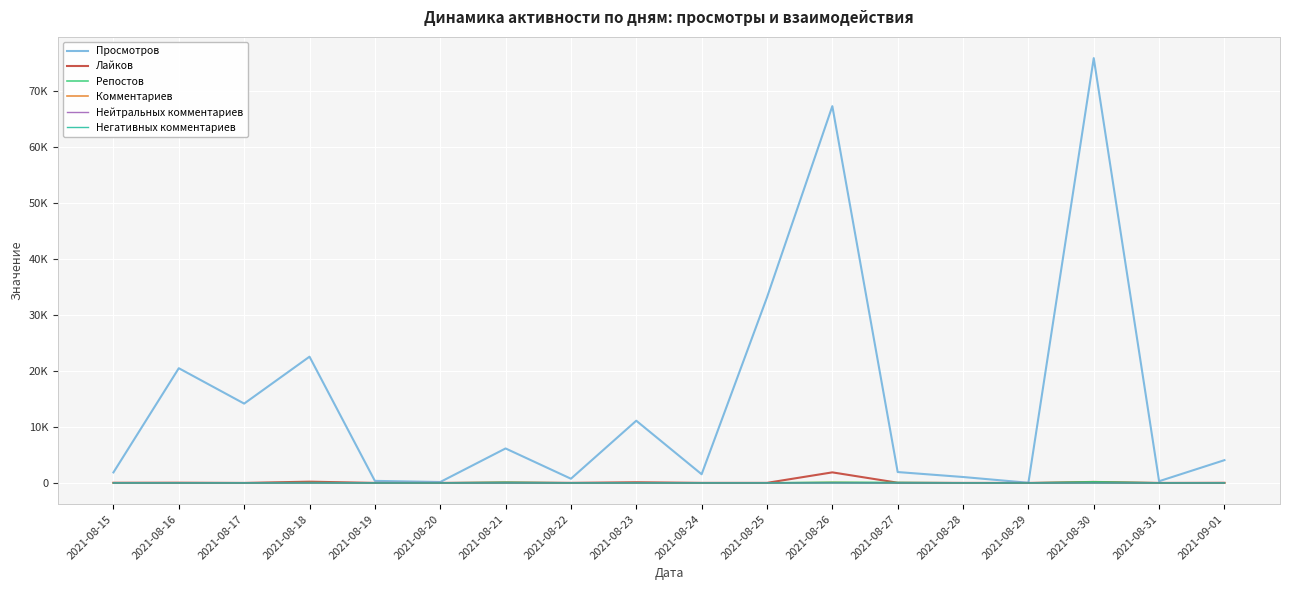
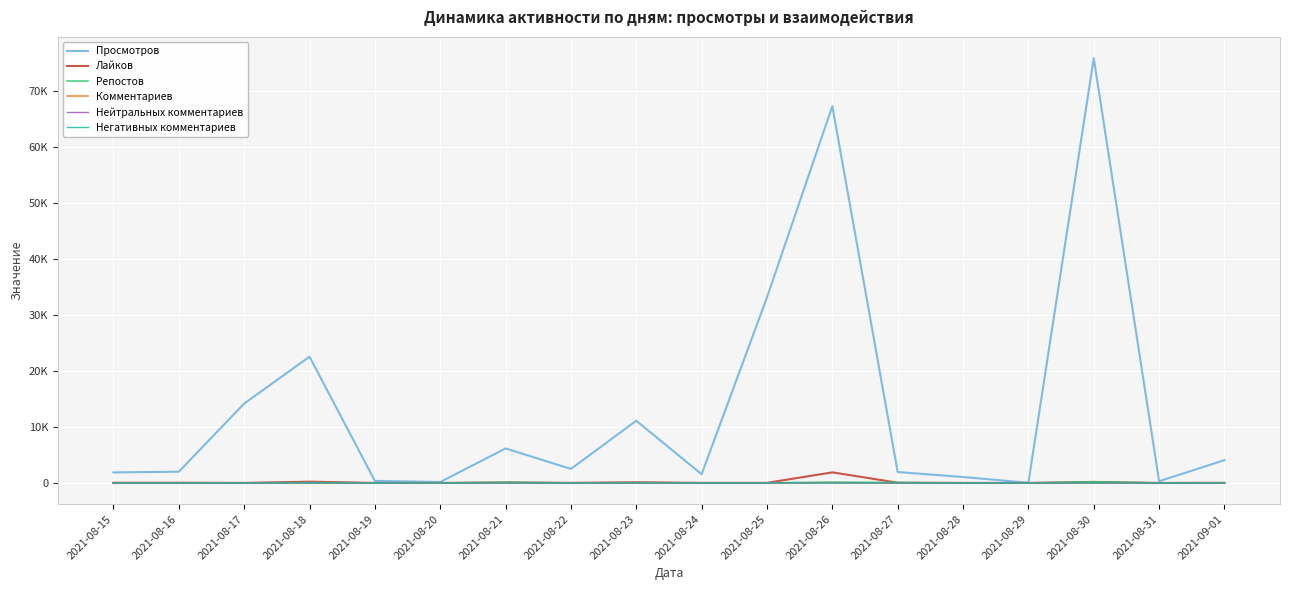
Просмотров, 2021-08-16: 21000 -> 2000
Просмотров, 2021-08-22: 1000 -> 3000
